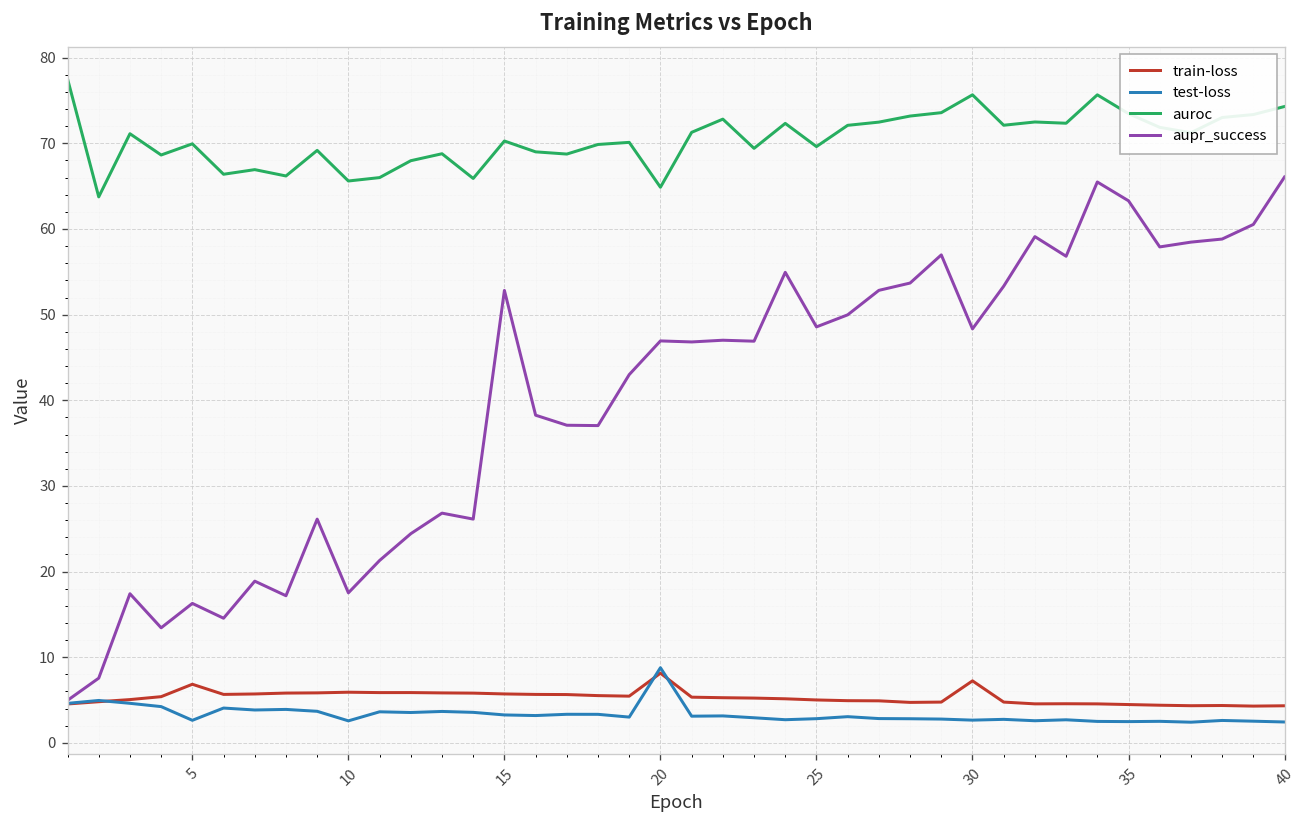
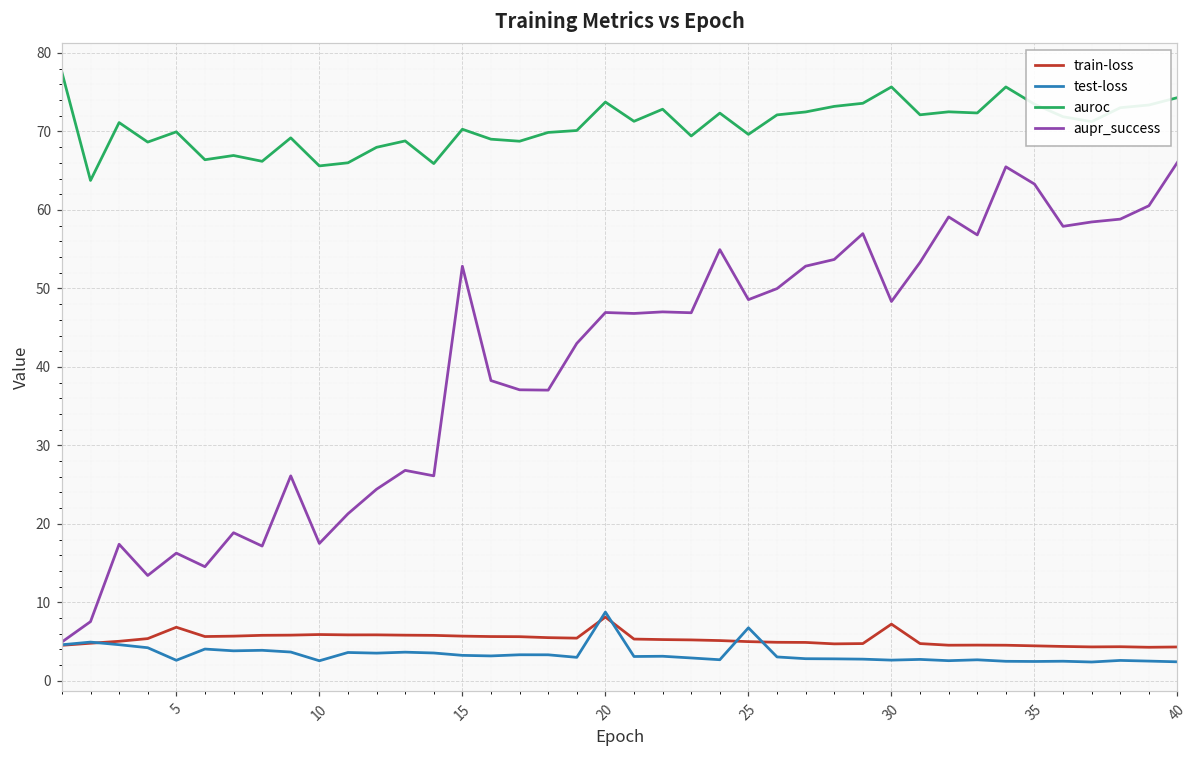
auroc, 20: 65 -> 74
test-loss, 25: 3 -> 7
